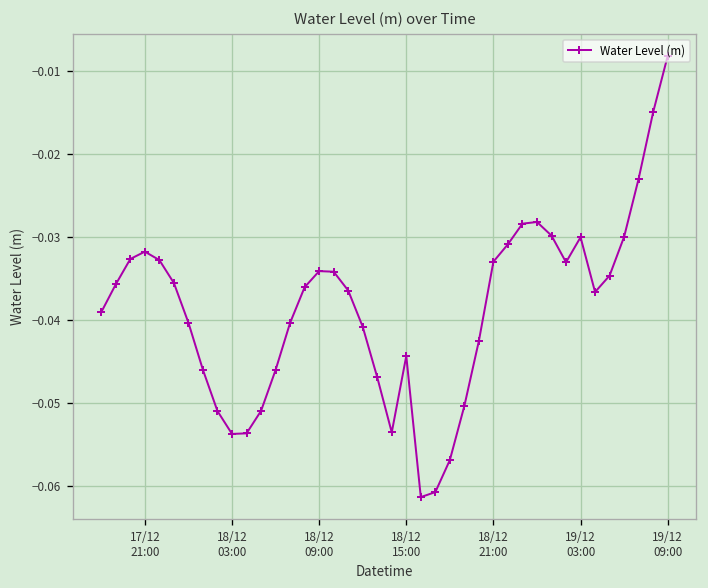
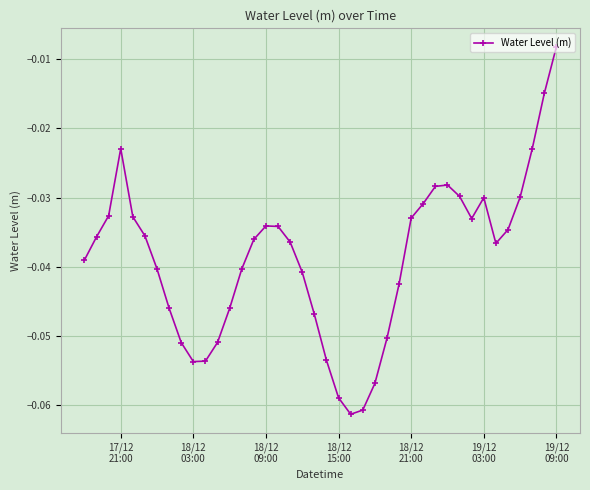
17/12 21:00: -0.032 -> -0.023
18/12 15:00: -0.044 -> -0.059
